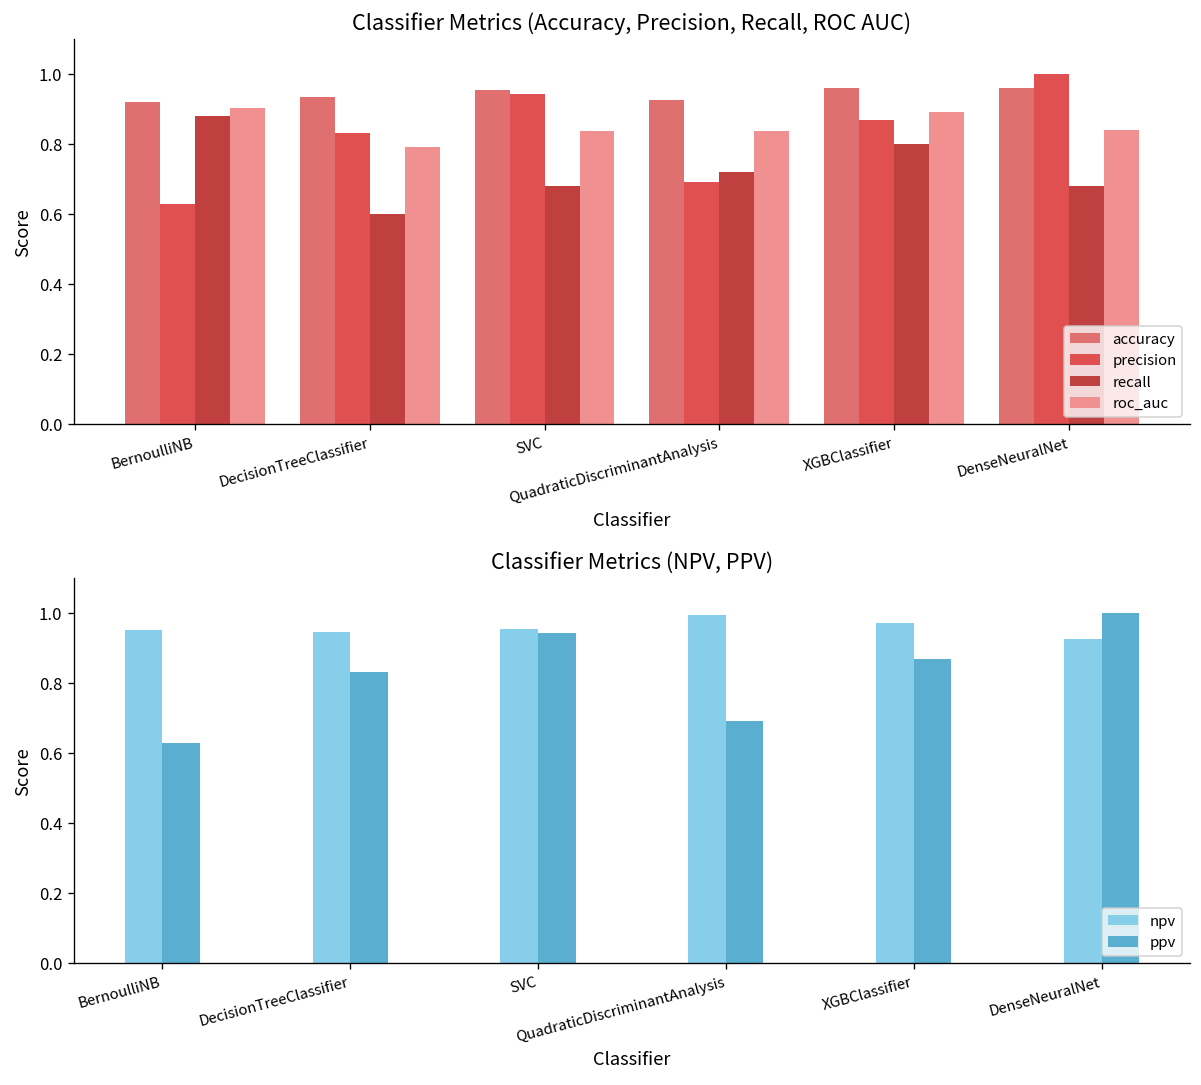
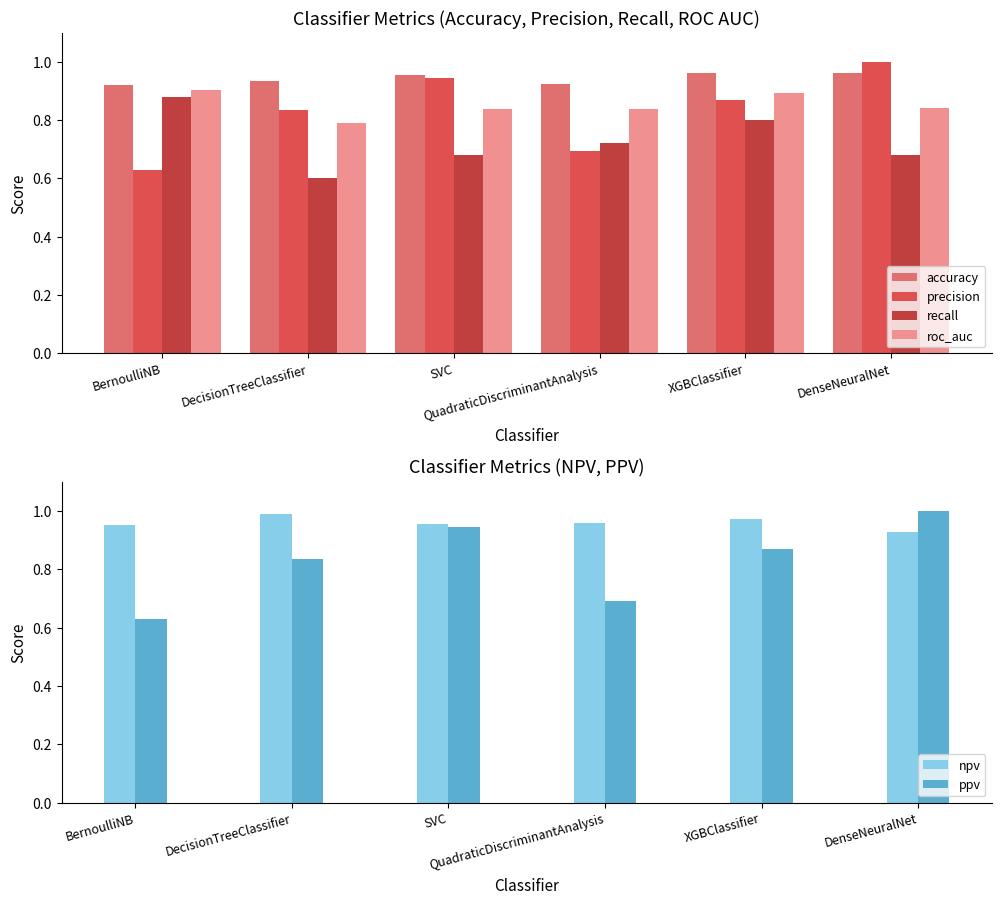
Classifier Metrics (NPV, PPV), npv, DecisionTreeClassifier: 0.95 -> 0.99
Classifier Metrics (NPV, PPV), npv, QuadraticDiscriminantAnalysis: 1.00 -> 0.96
